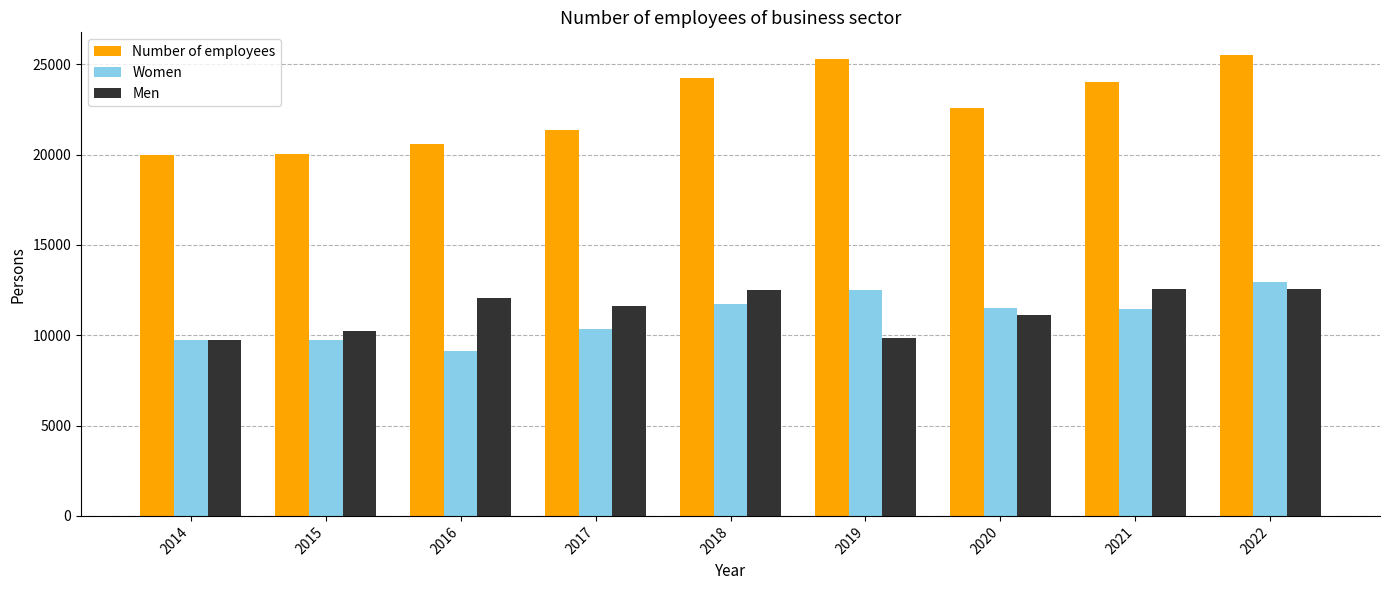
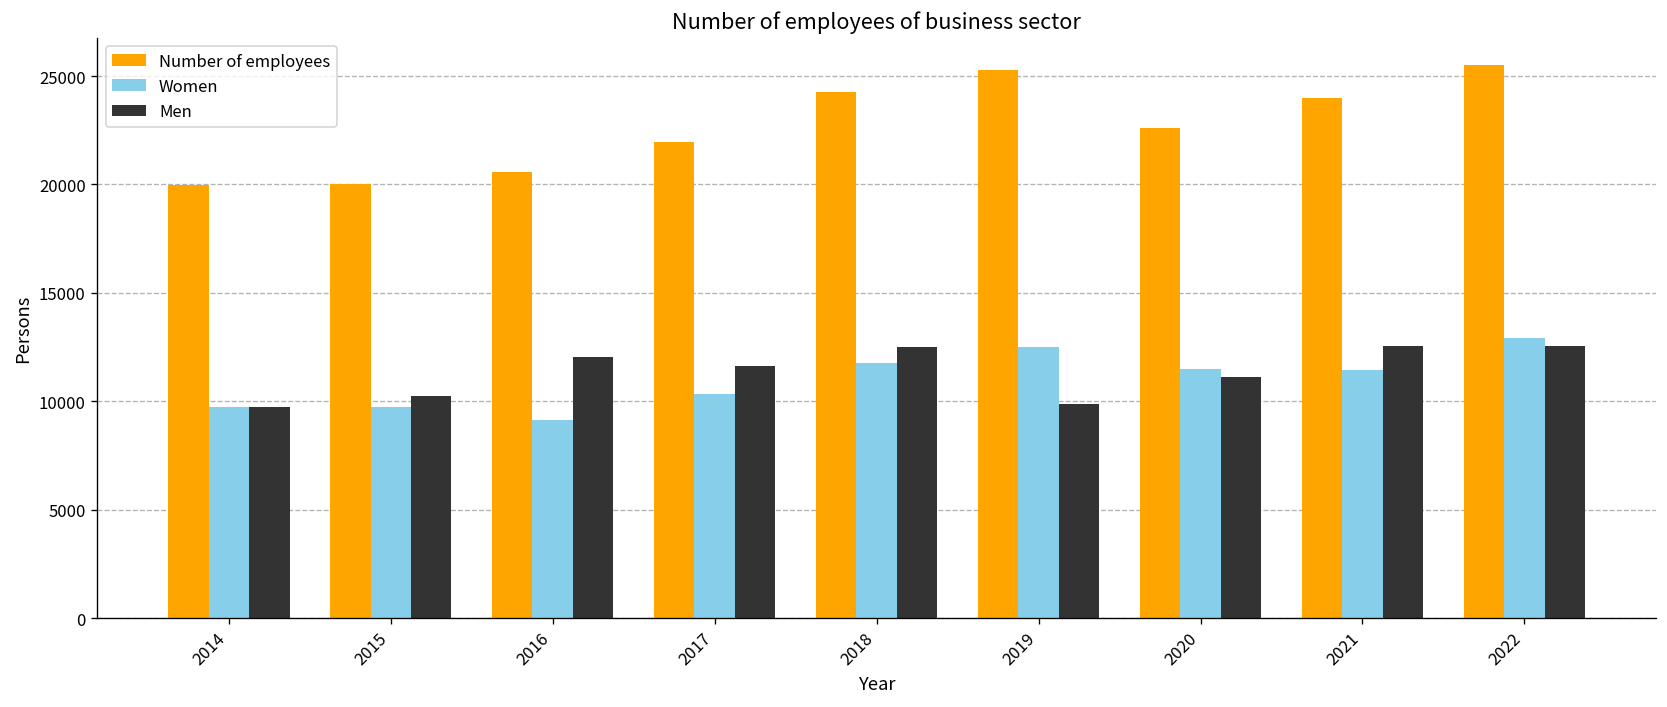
Number of employees, 2017: 21400 -> 21900
